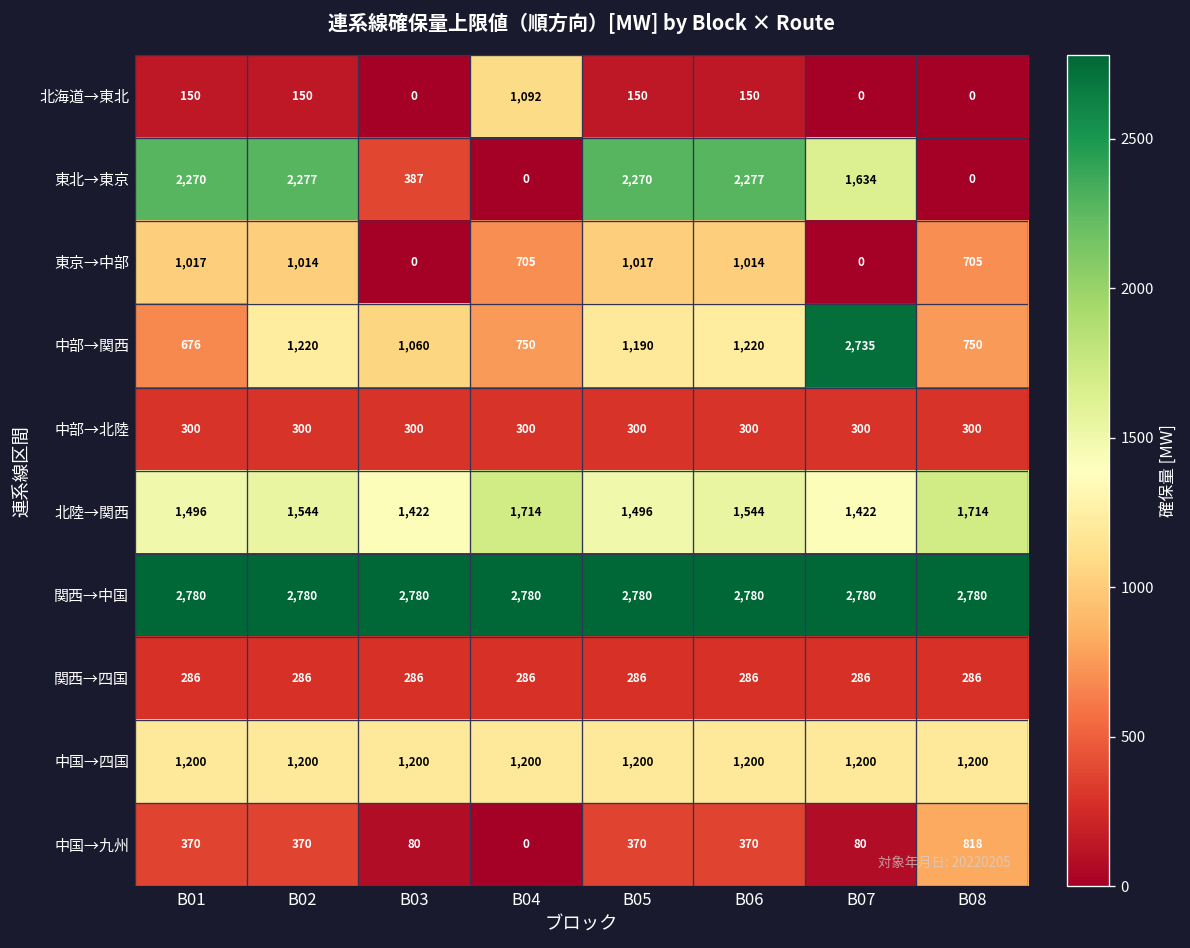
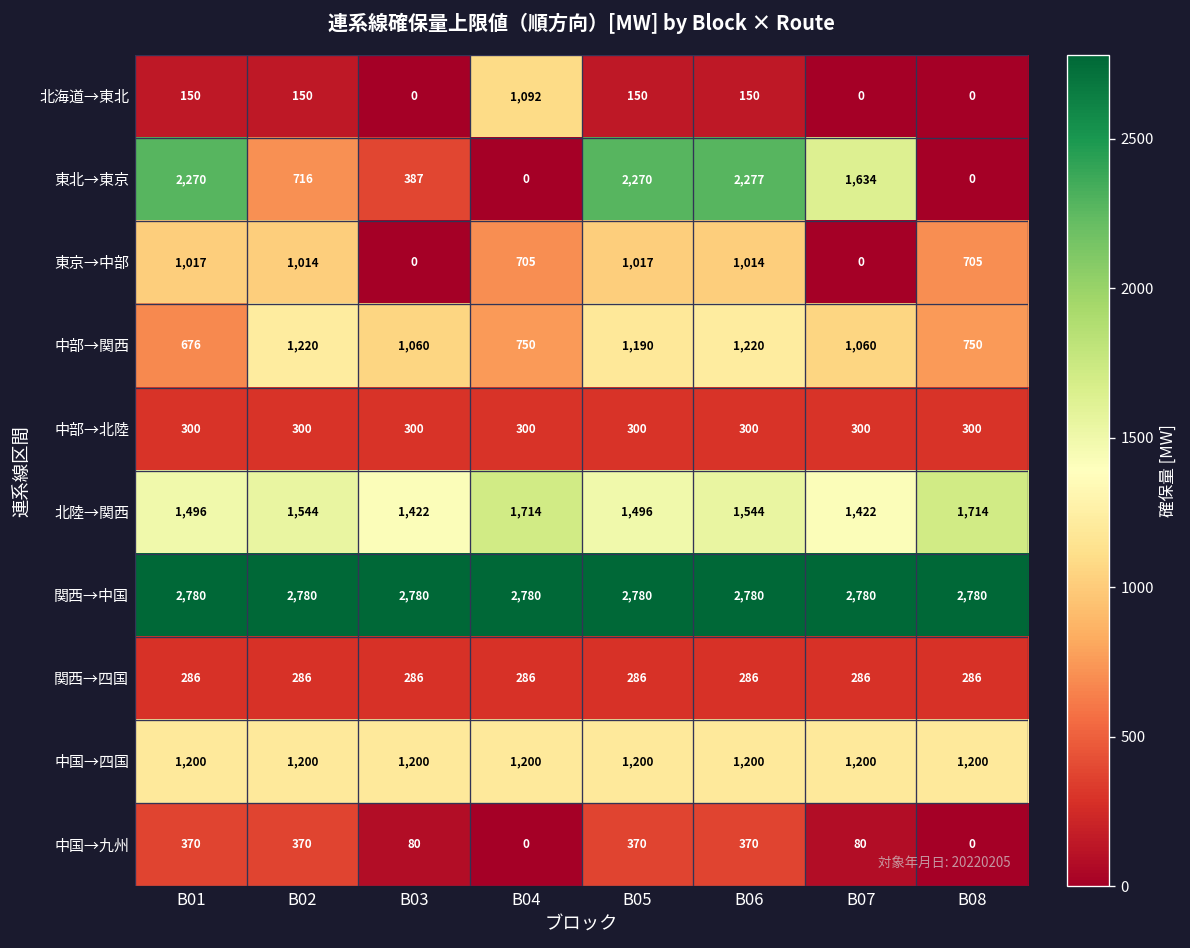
東北→東京, B02: 2,277 -> 716
中部→関西, B07: 2,735 -> 1,060
中国→九州, B08: 818 -> 0
